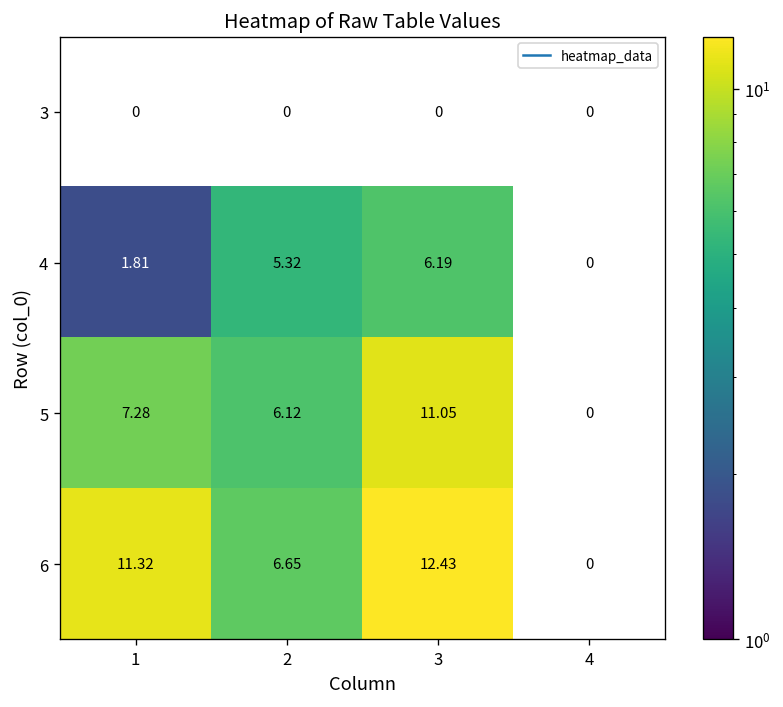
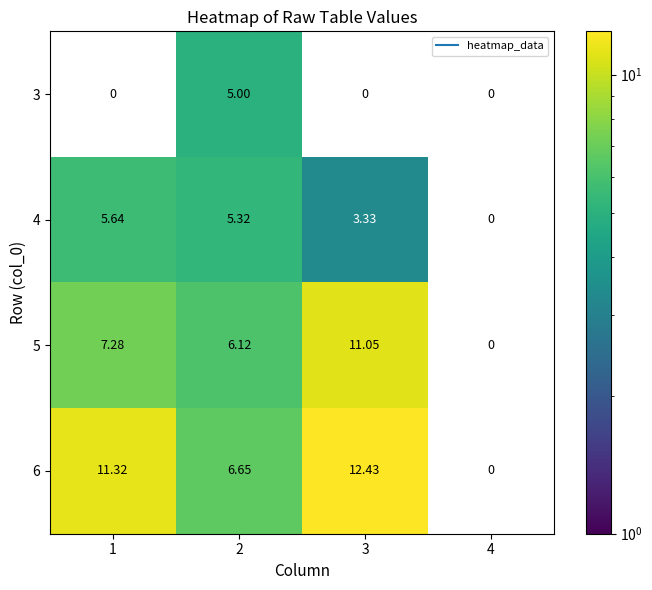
3, 2: 0 -> 5.00
4, 1: 1.81 -> 5.64
4, 3: 6.19 -> 3.33
